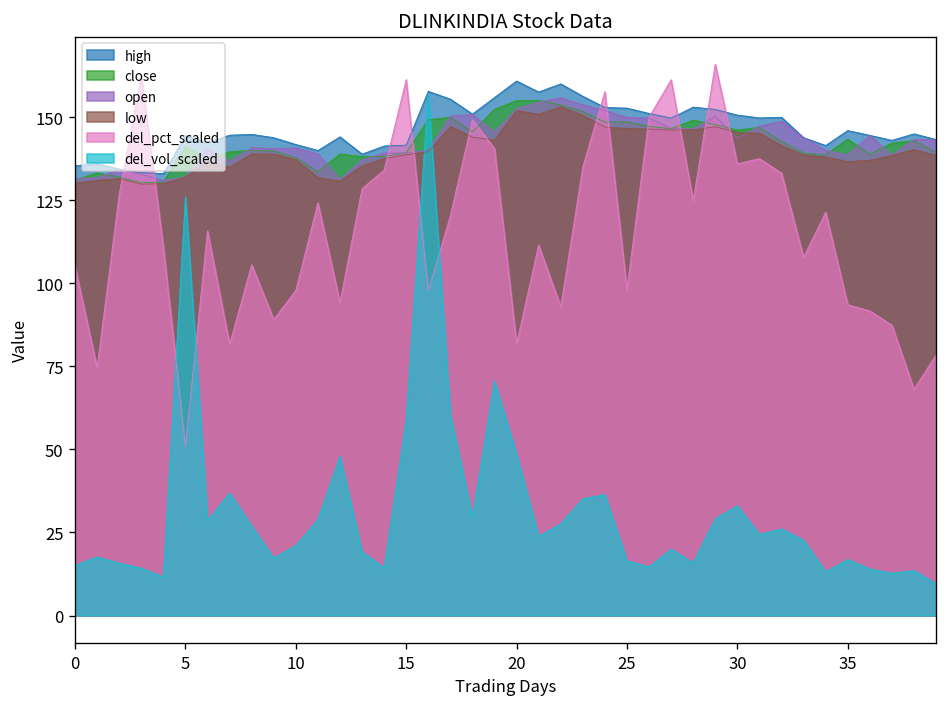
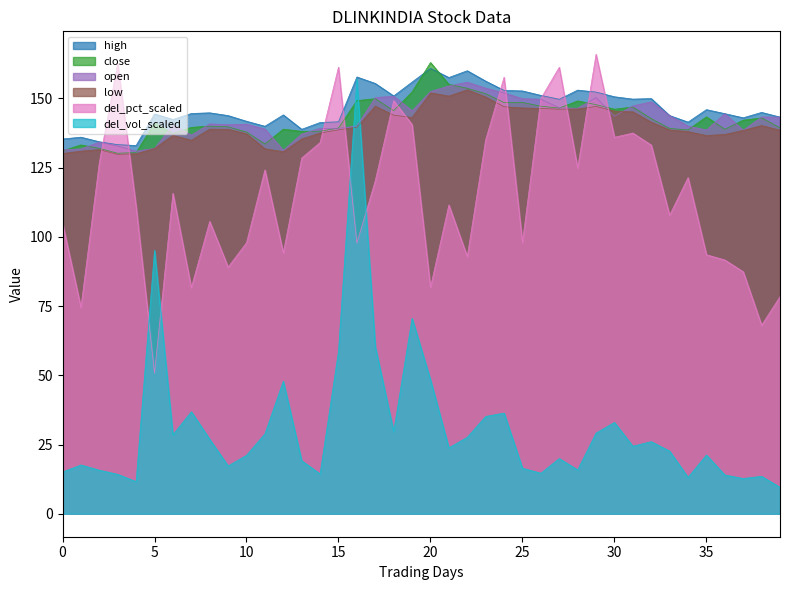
del_vol_scaled, 5: 126 -> 95
close, 20: 155 -> 163
del_vol_scaled, 35: 17 -> 21
